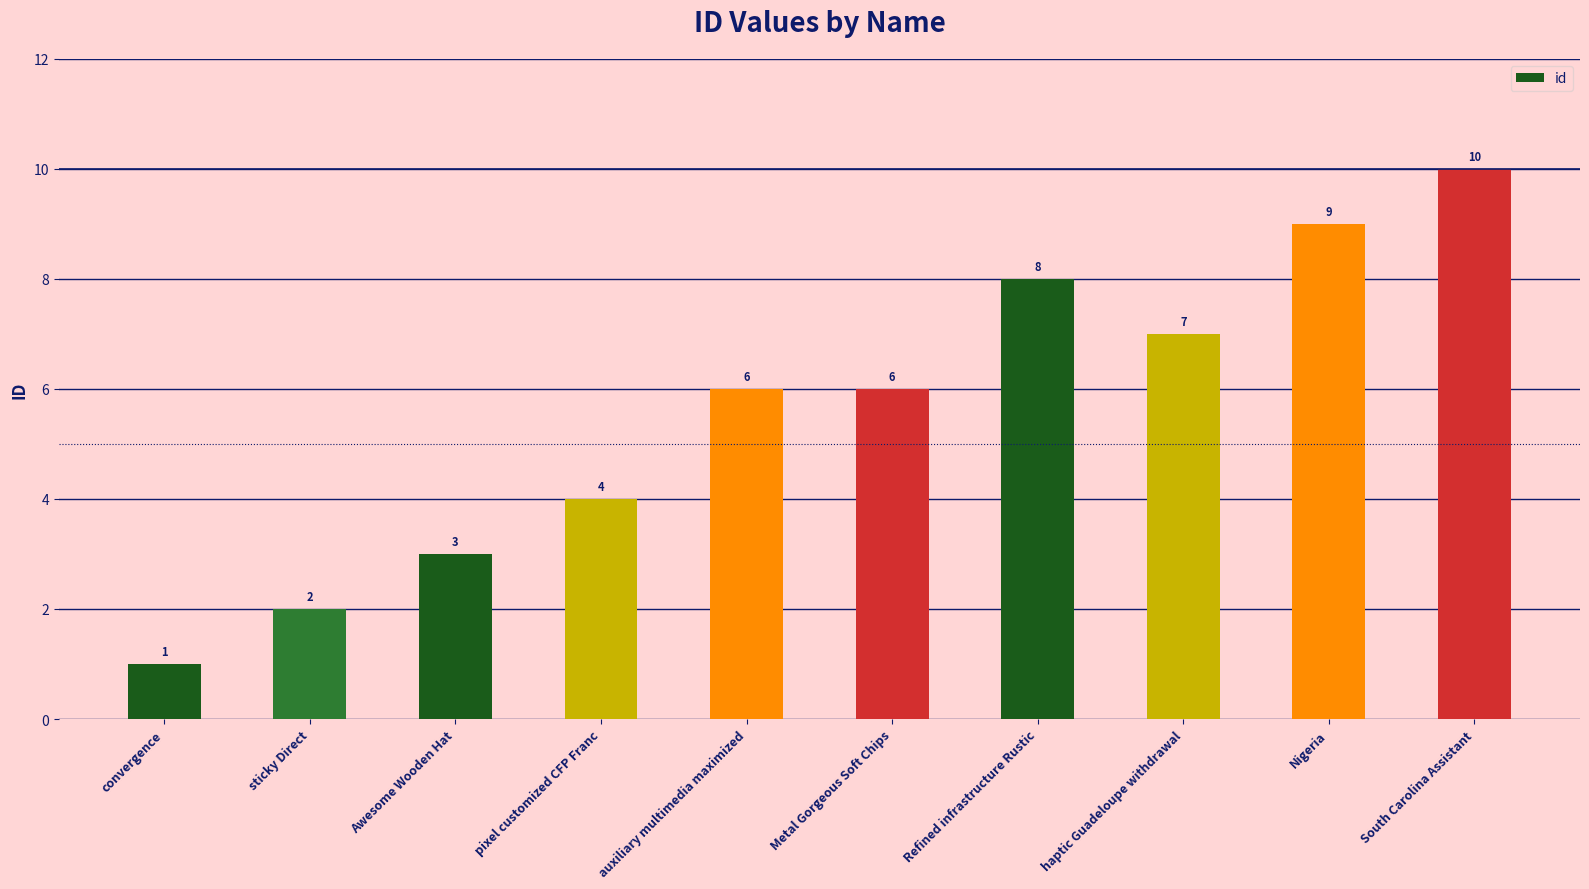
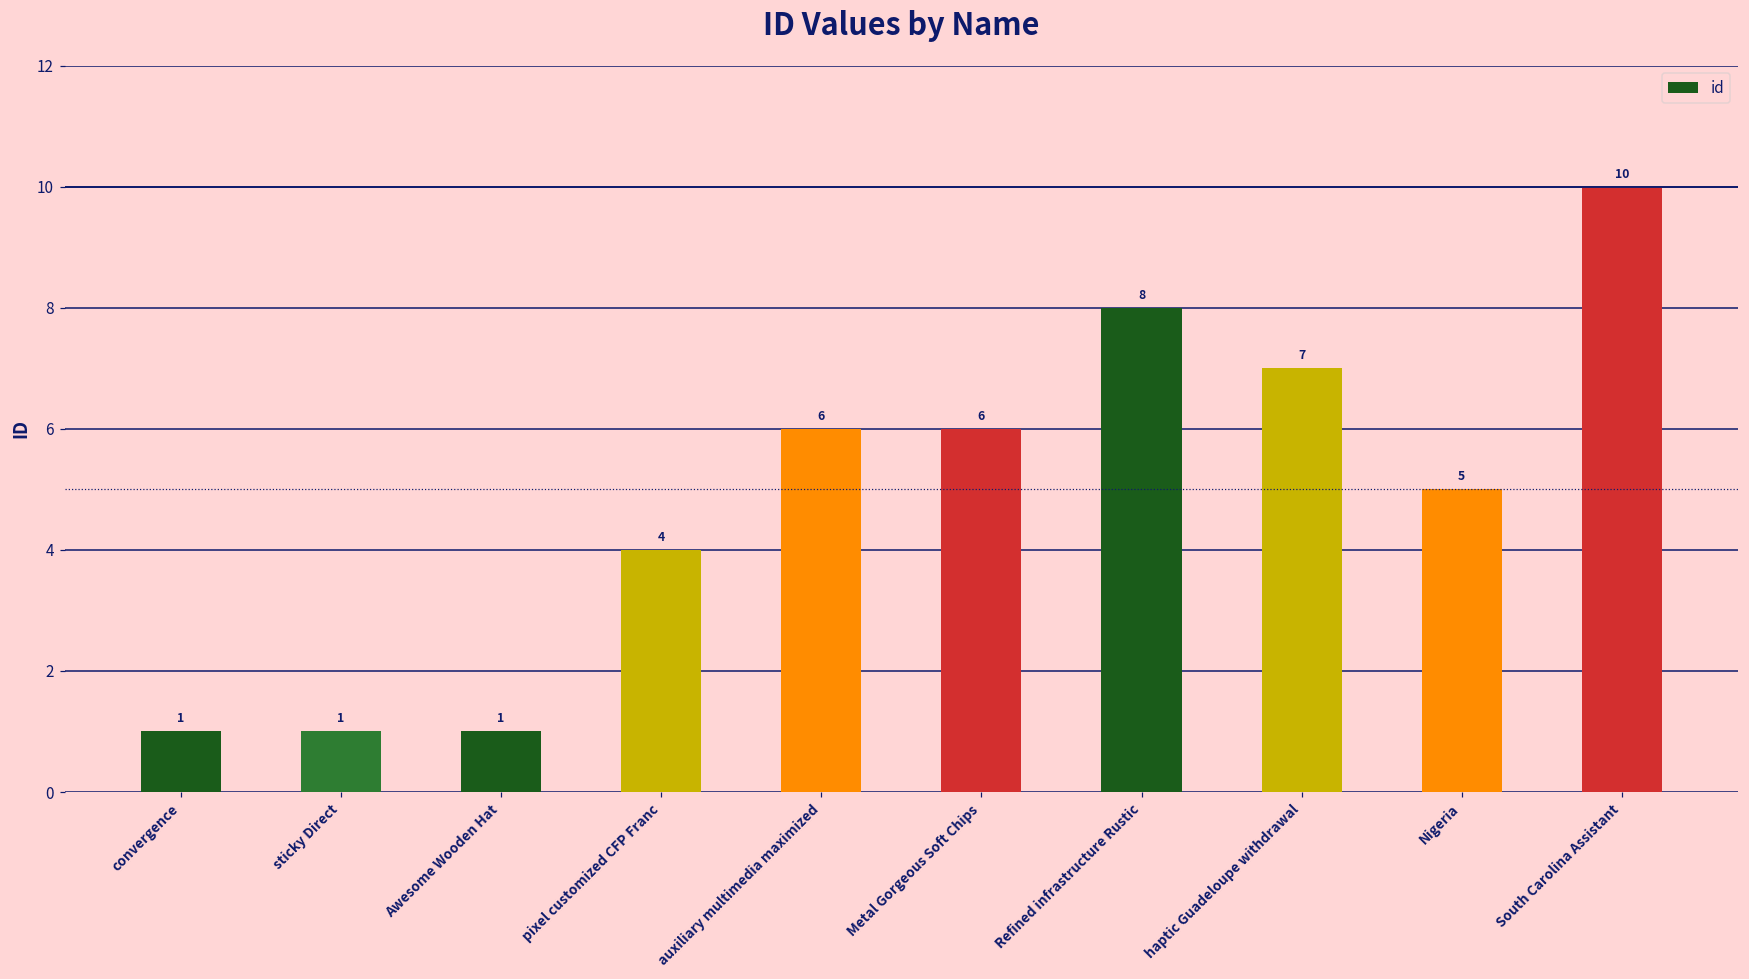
sticky Direct: 2 -> 1
Awesome Wooden Hat: 3 -> 1
Nigeria: 9 -> 5
